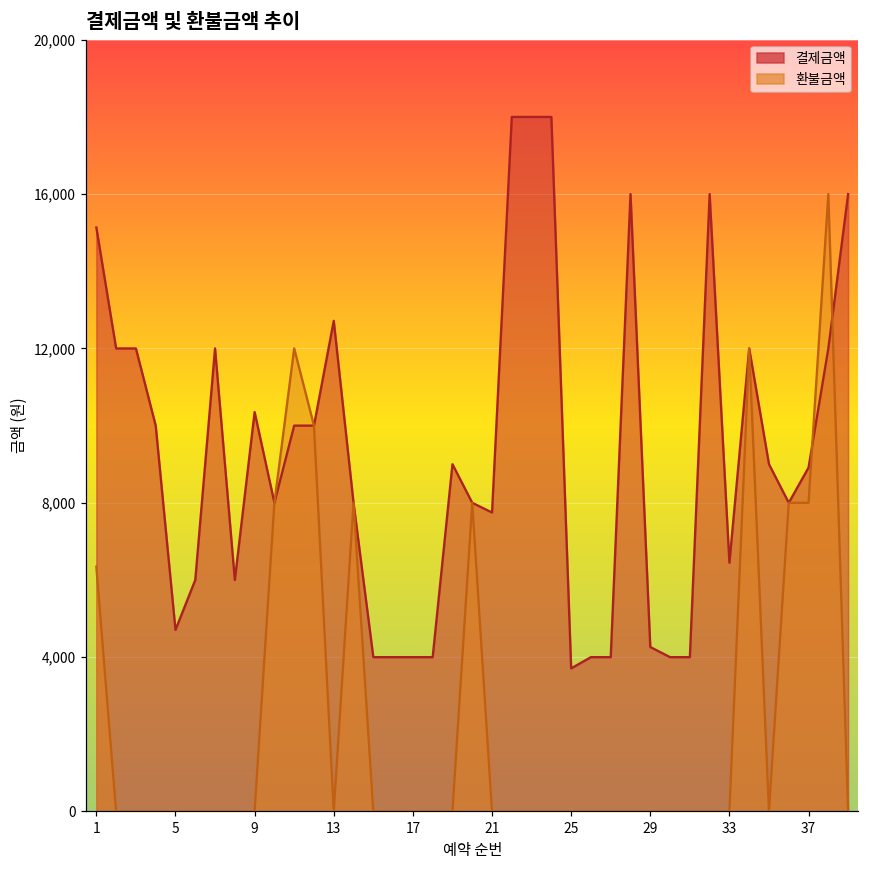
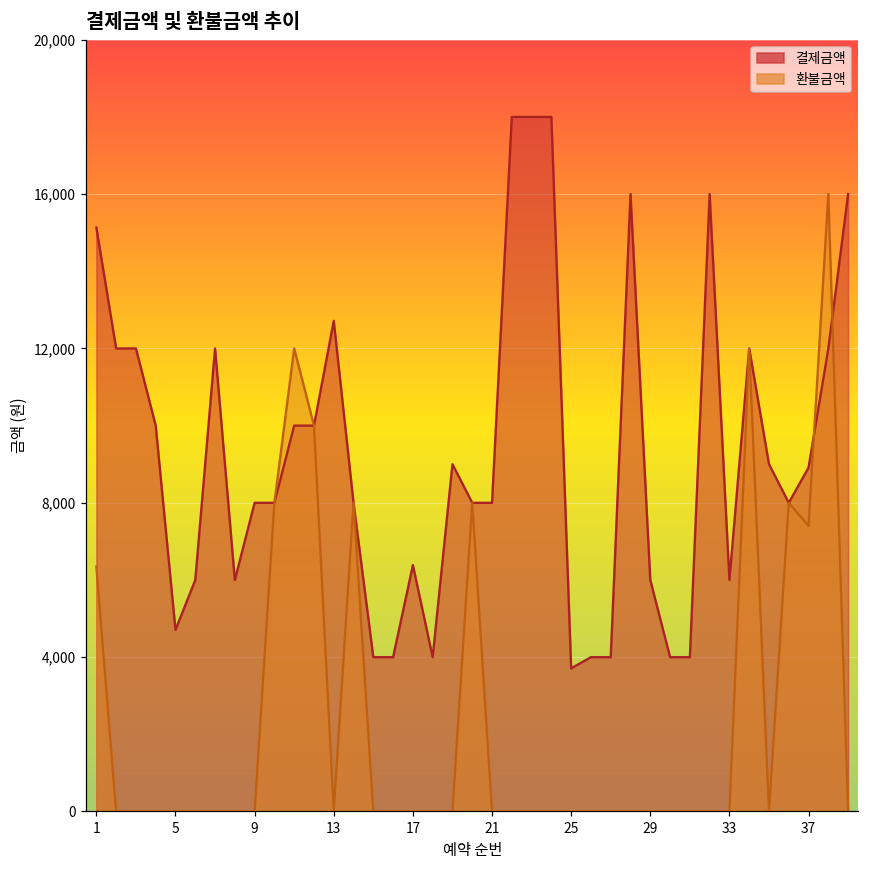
결제금액, 9: 10,400 -> 8,000
결제금액, 17: 4,000 -> 6,400
결제금액, 21: 7,700 -> 8,000
결제금액, 29: 4,300 -> 6,000
결제금액, 33: 6,400 -> 6,000
환불금액, 37: 8,000 -> 7,400
